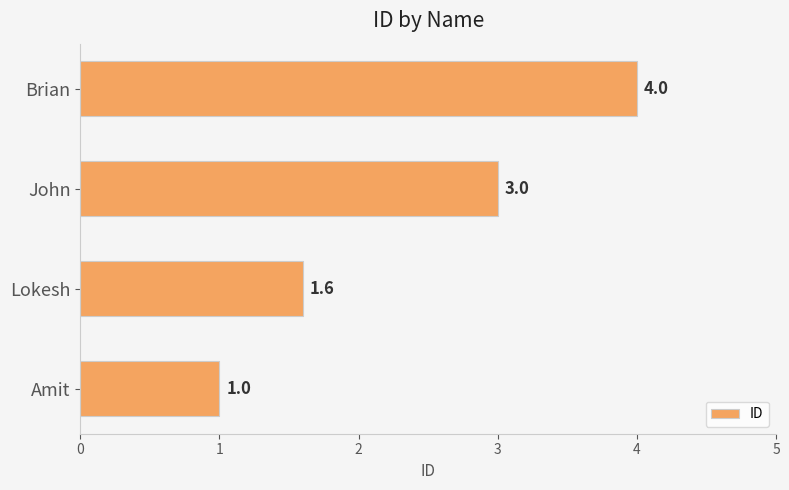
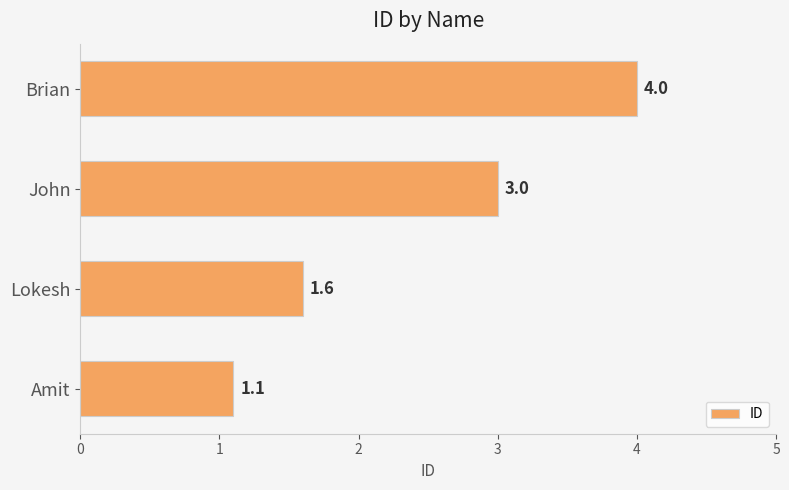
Amit: 1.0 -> 1.1
